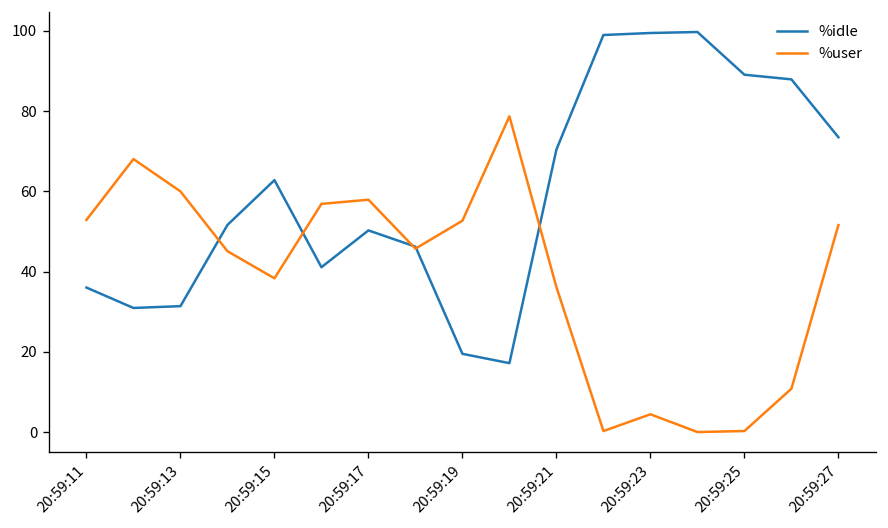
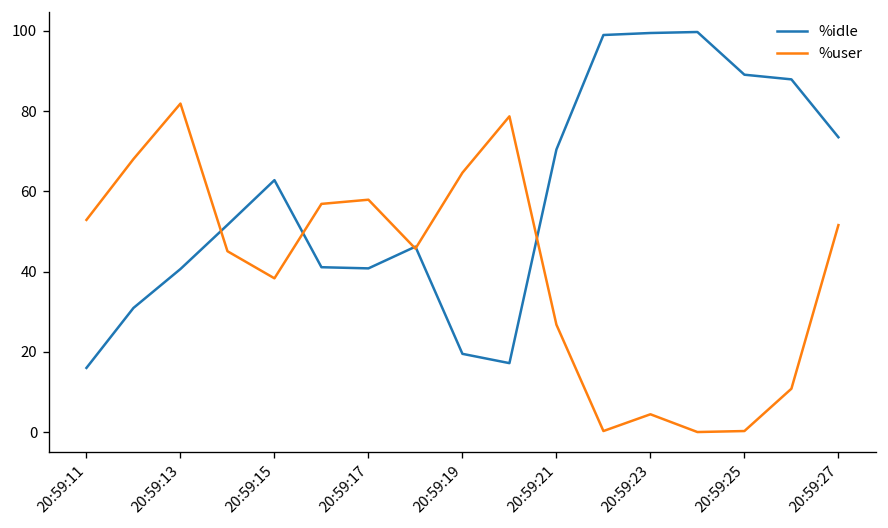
%idle, 20:59:11: 36 -> 16
%idle, 20:59:13: 31 -> 41
%user, 20:59:13: 60 -> 82
%idle, 20:59:17: 50 -> 41
%user, 20:59:19: 53 -> 65
%user, 20:59:21: 36 -> 27
